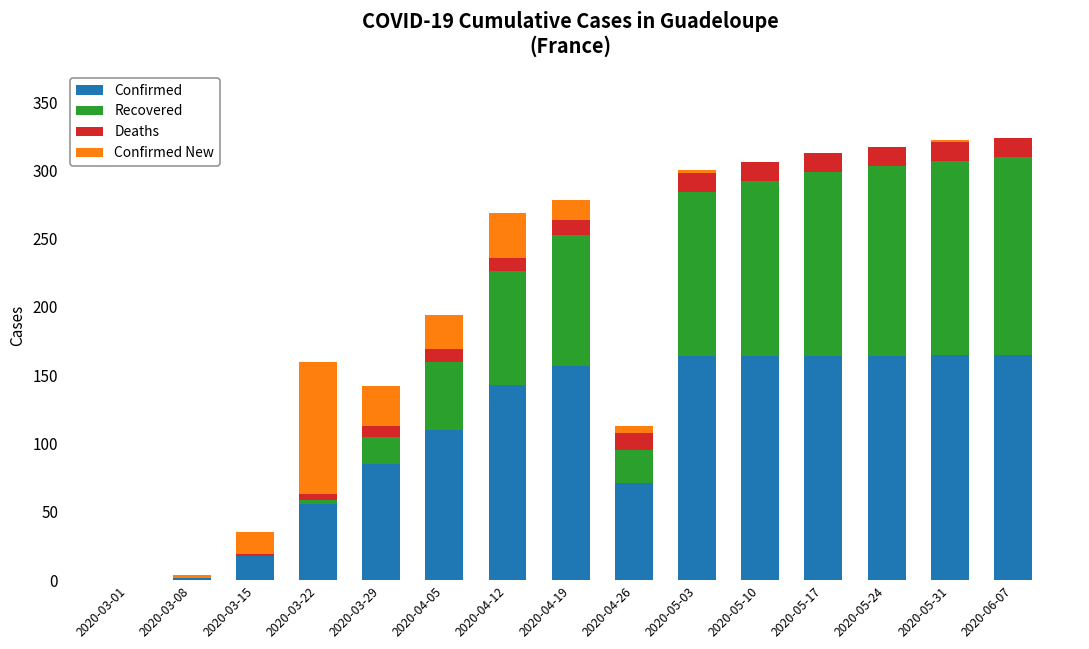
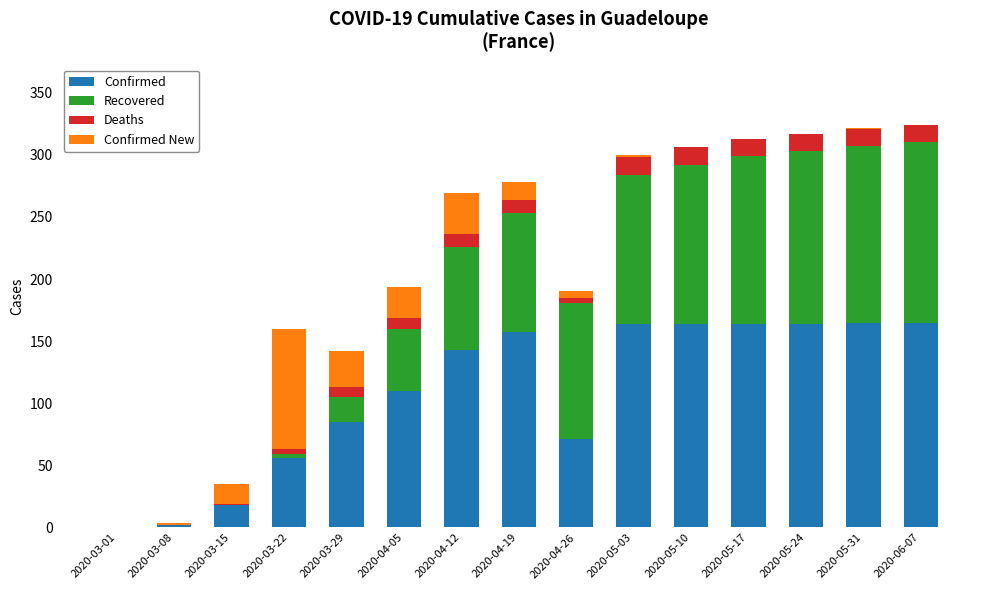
Recovered, 2020-04-26: 24 -> 110
Deaths, 2020-04-26: 13 -> 4
